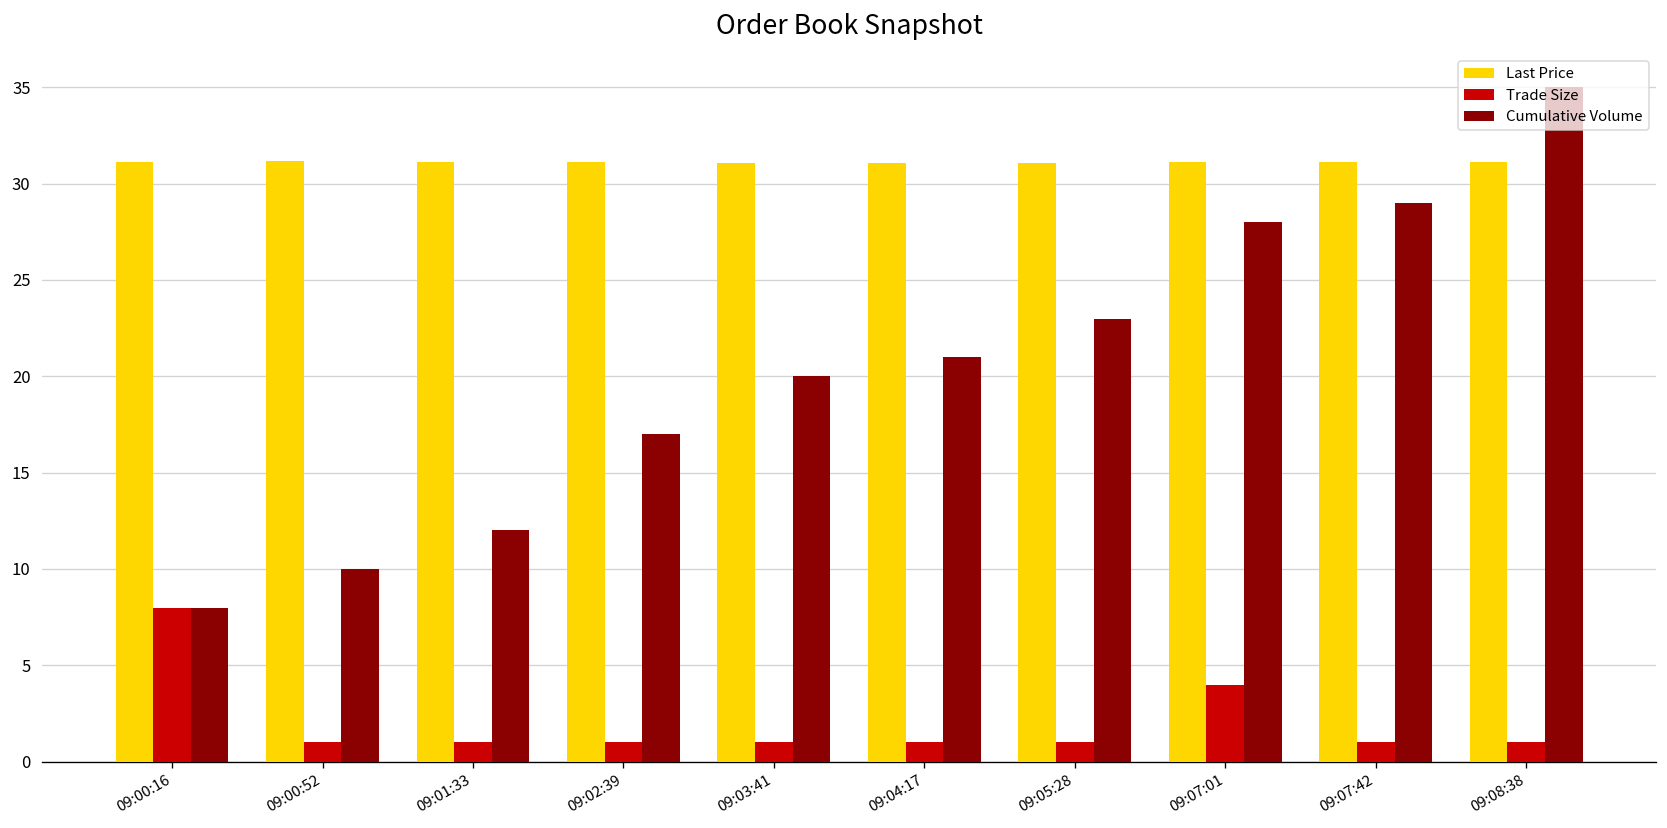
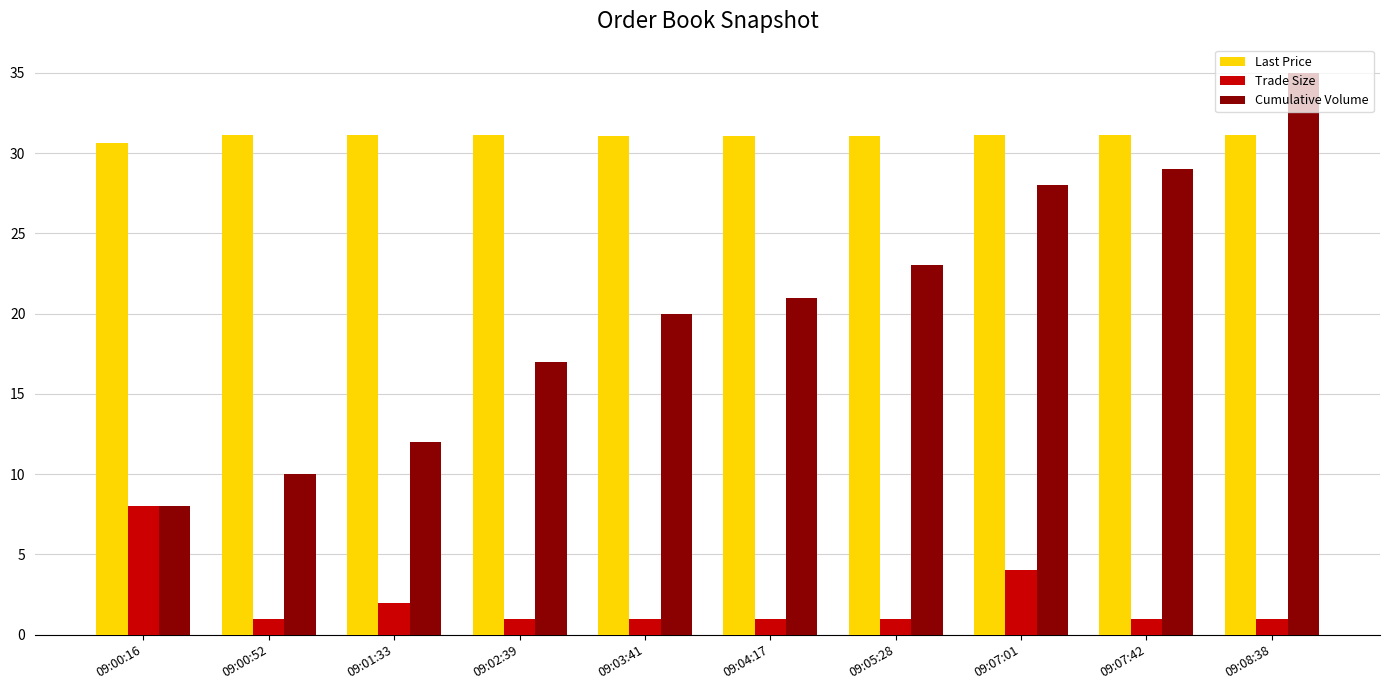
Last Price, 09:00:16: 31.1 -> 30.6
Trade Size, 09:01:33: 1 -> 2
